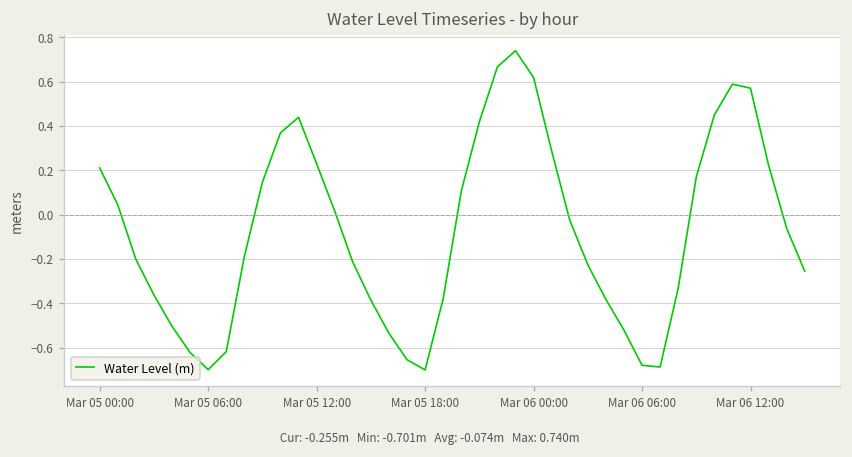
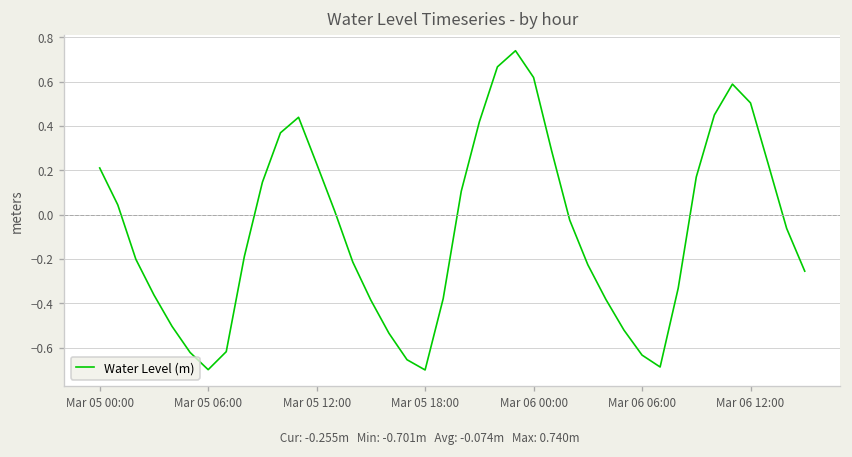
Mar 06 06:00: -0.68 -> -0.63
Mar 06 12:00: 0.57 -> 0.50
